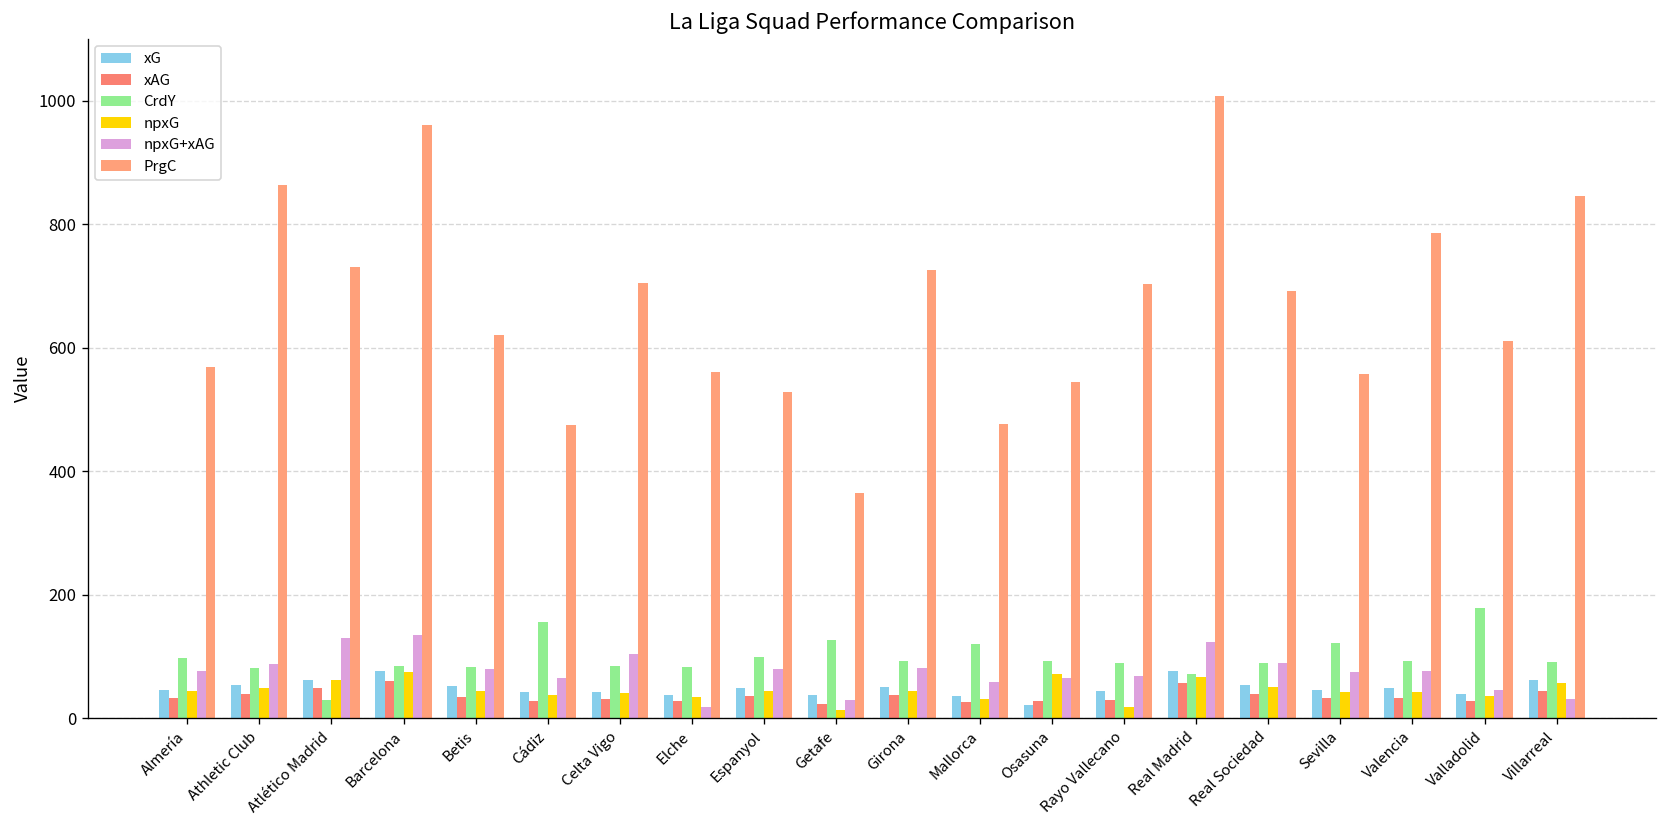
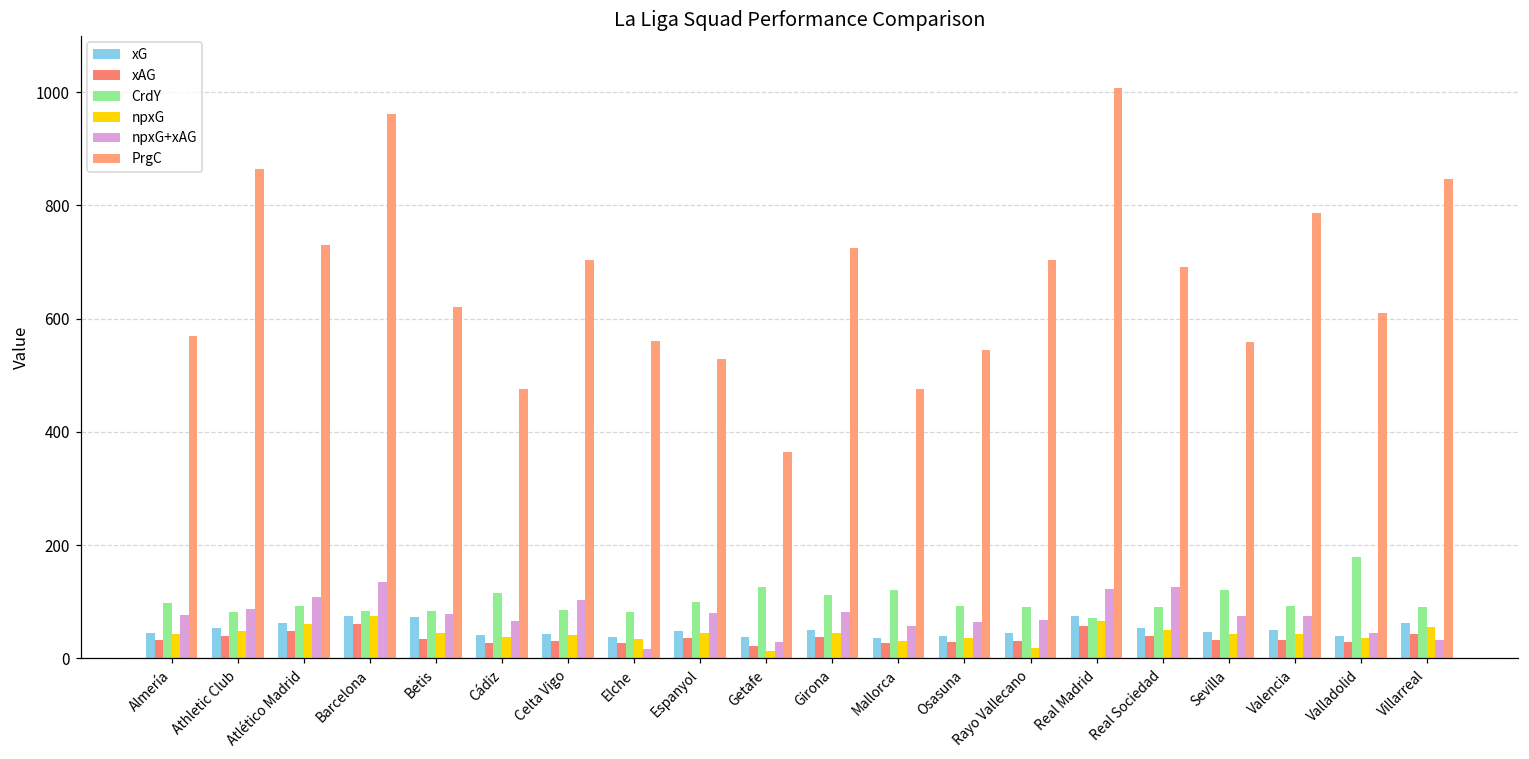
CrdY, Atlético Madrid: 30 -> 90
npxG+xAG, Atlético Madrid: 130 -> 110
xG, Betis: 50 -> 70
CrdY, Cádiz: 160 -> 120
CrdY, Girona: 90 -> 110
xG, Osasuna: 20 -> 40
npxG, Osasuna: 70 -> 40
npxG+xAG, Real Sociedad: 90 -> 130
